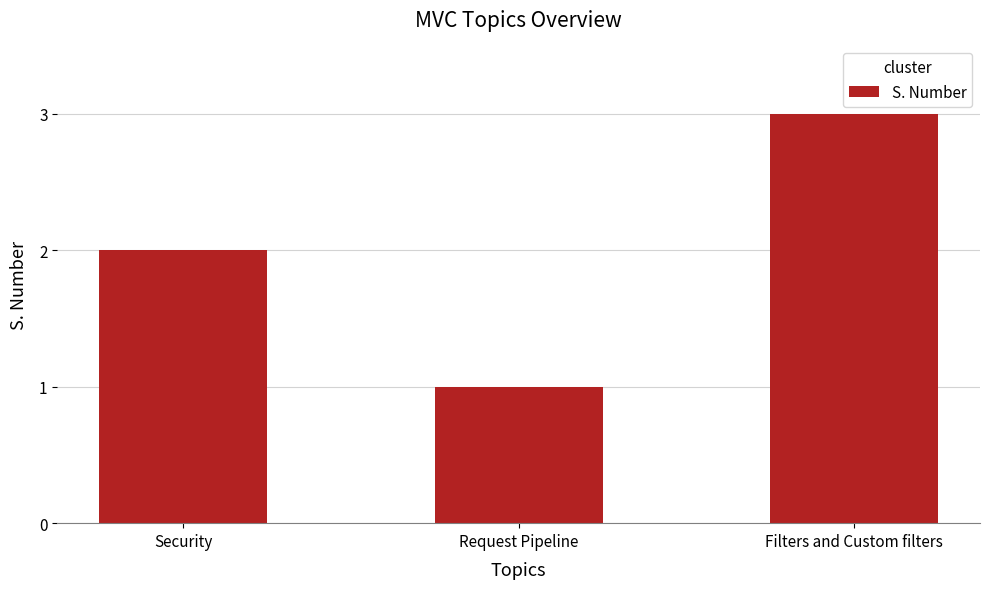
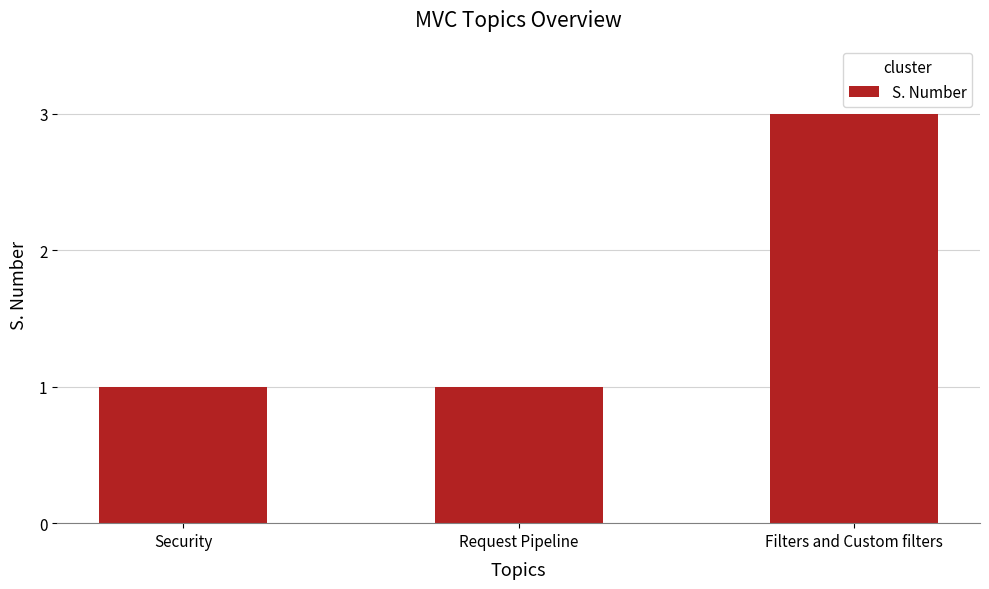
Security: 2 -> 1
